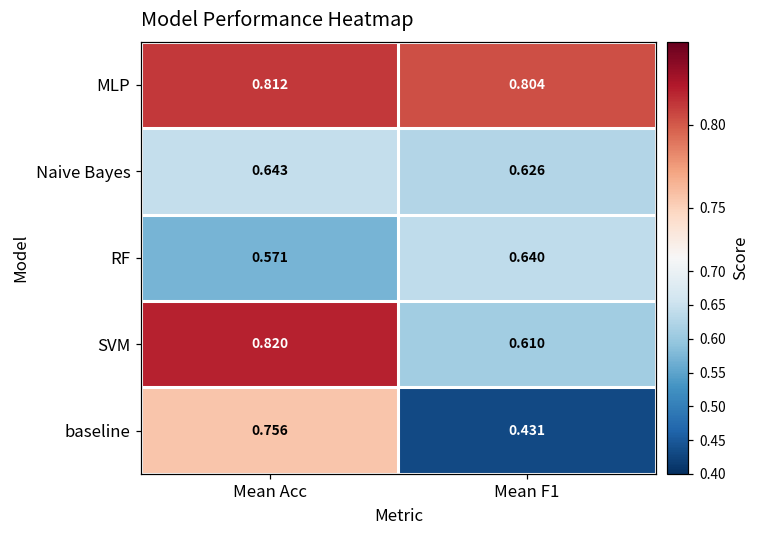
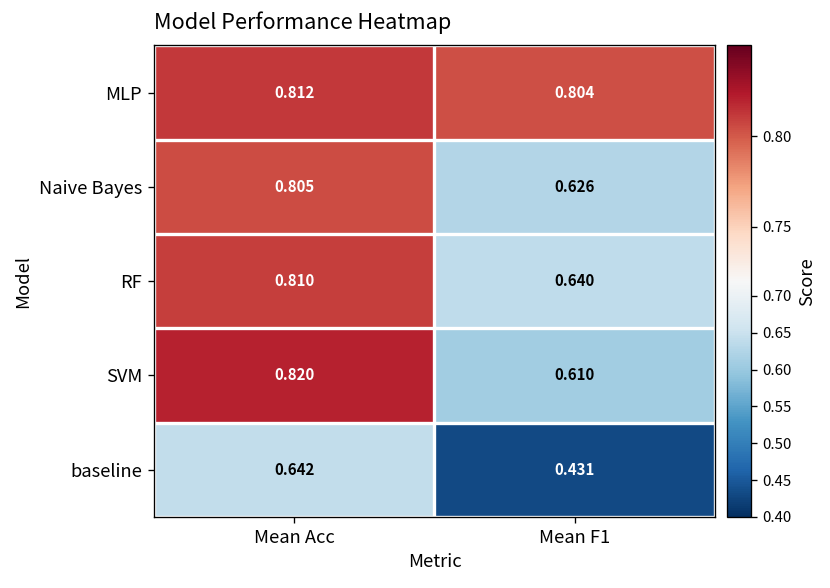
Naive Bayes, Mean Acc: 0.643 -> 0.805
RF, Mean Acc: 0.571 -> 0.810
baseline, Mean Acc: 0.756 -> 0.642
